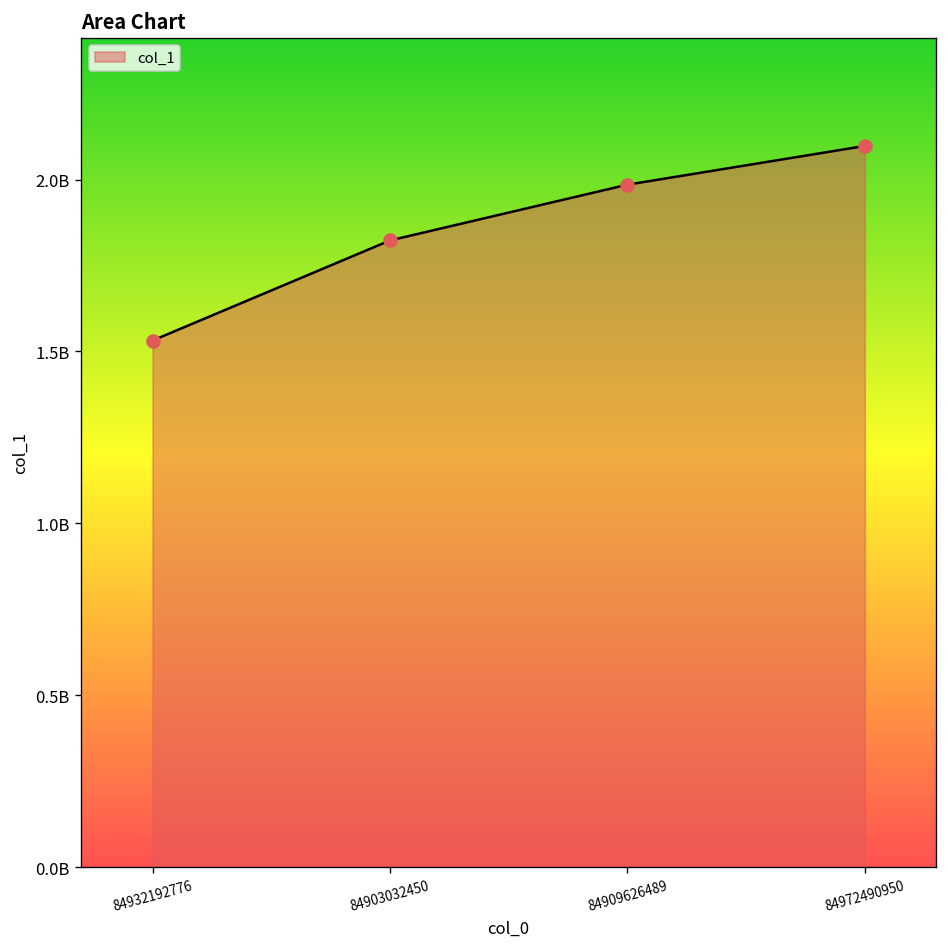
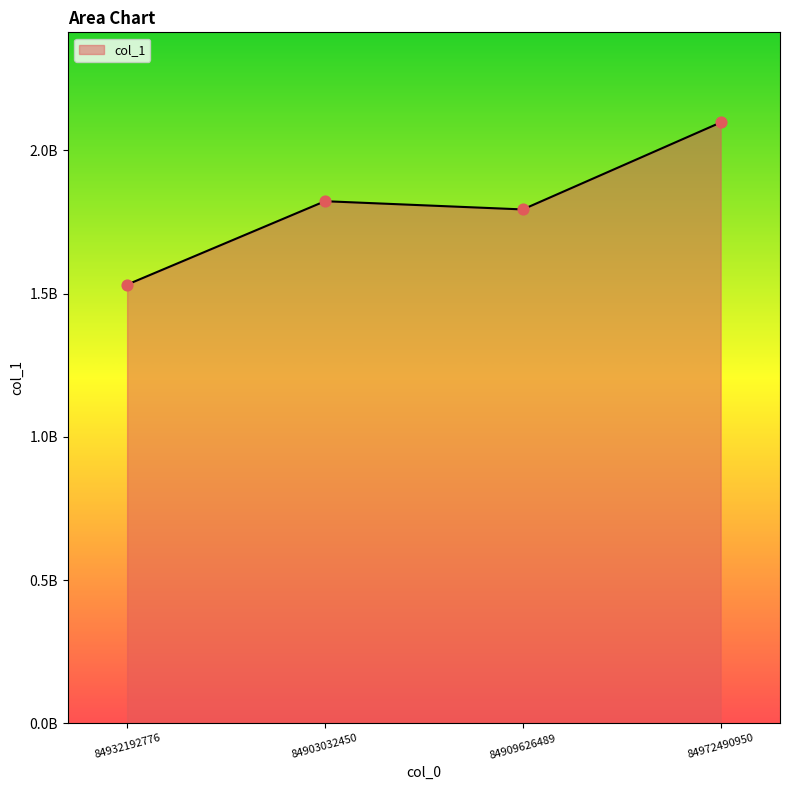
84909626489: 1990000000 -> 1790000000
